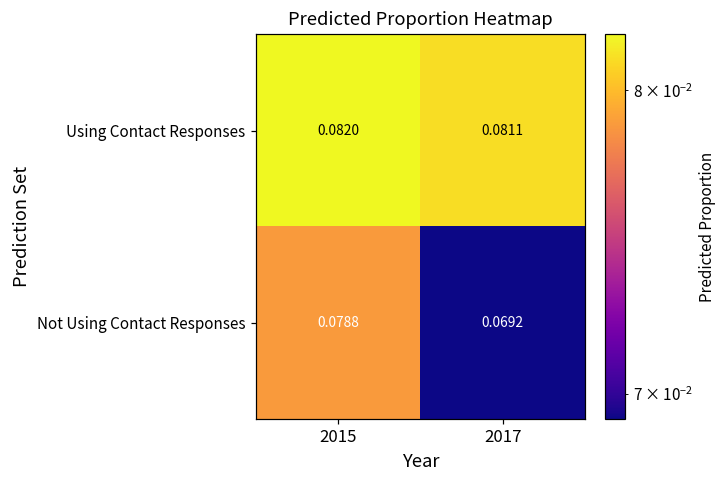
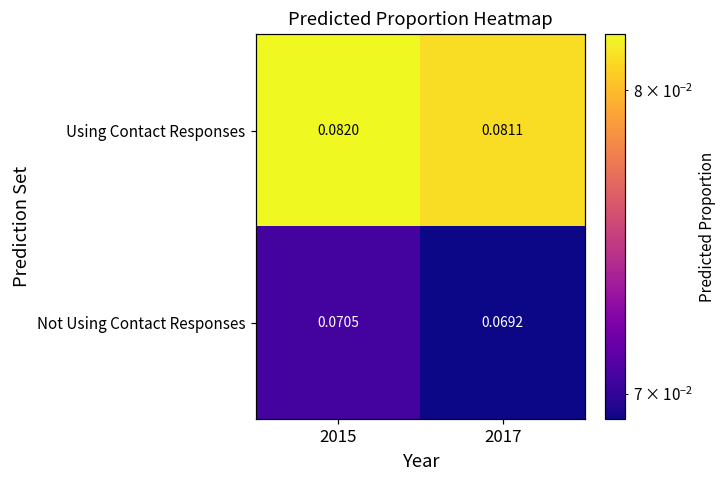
Not Using Contact Responses, 2015: 0.0788 -> 0.0705
